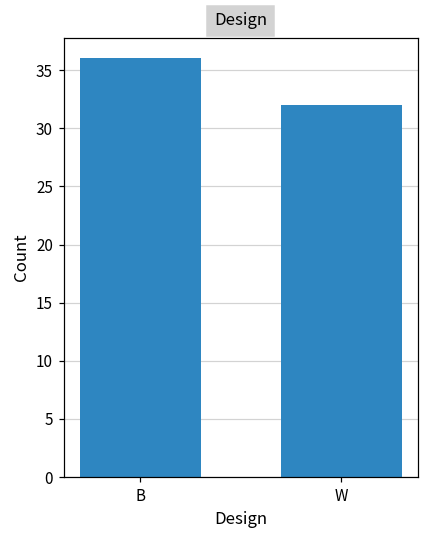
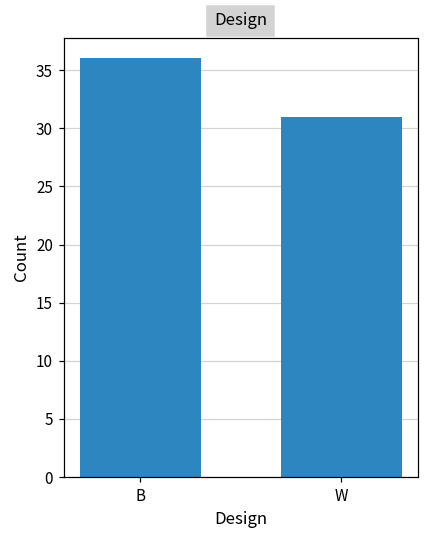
W: 32 -> 31
